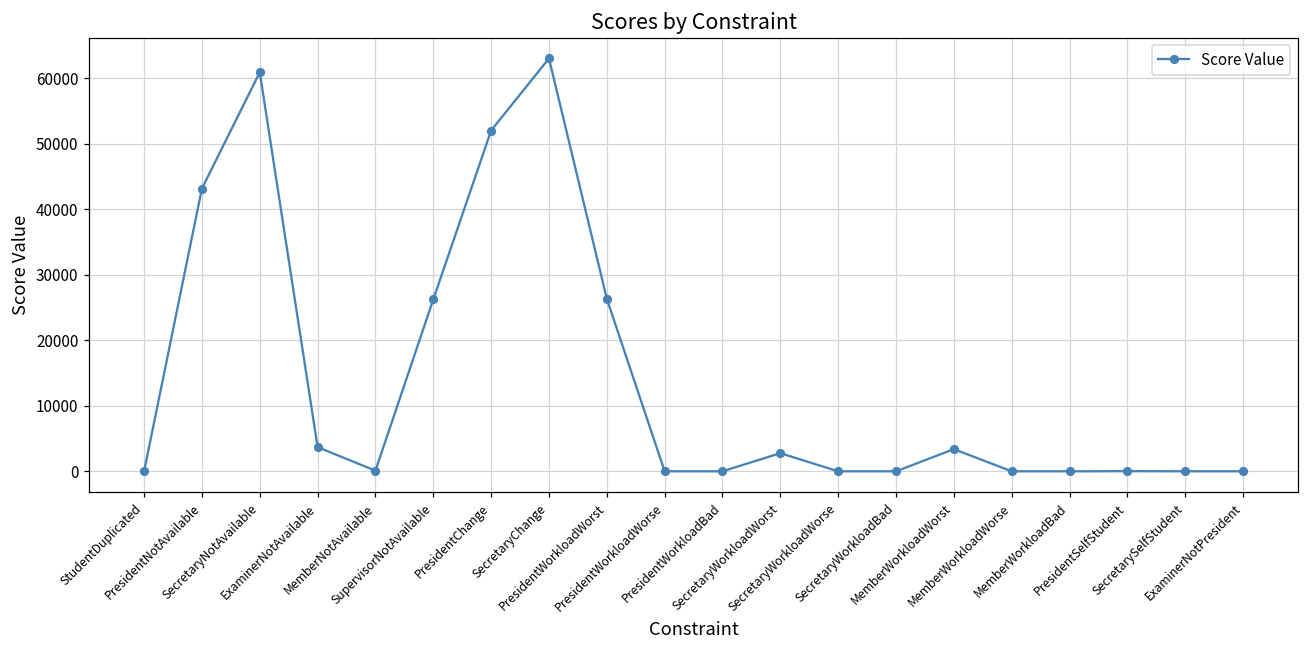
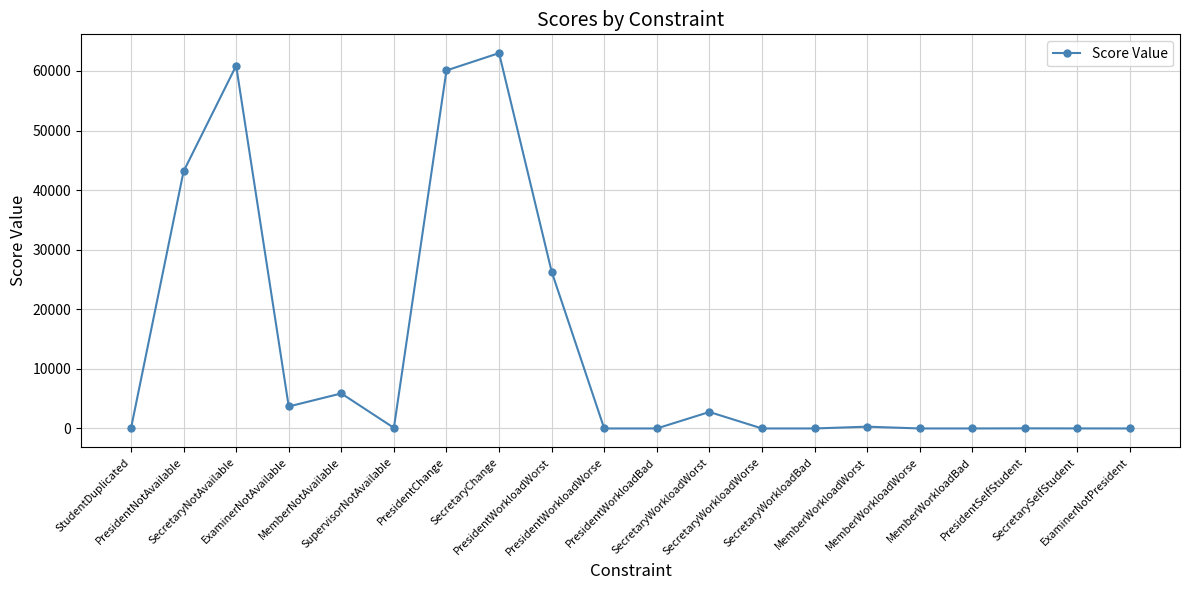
MemberNotAvailable: 0 -> 6000
SupervisorNotAvailable: 26000 -> 0
PresidentChange: 52000 -> 60000
MemberWorkloadWorst: 3000 -> 0
